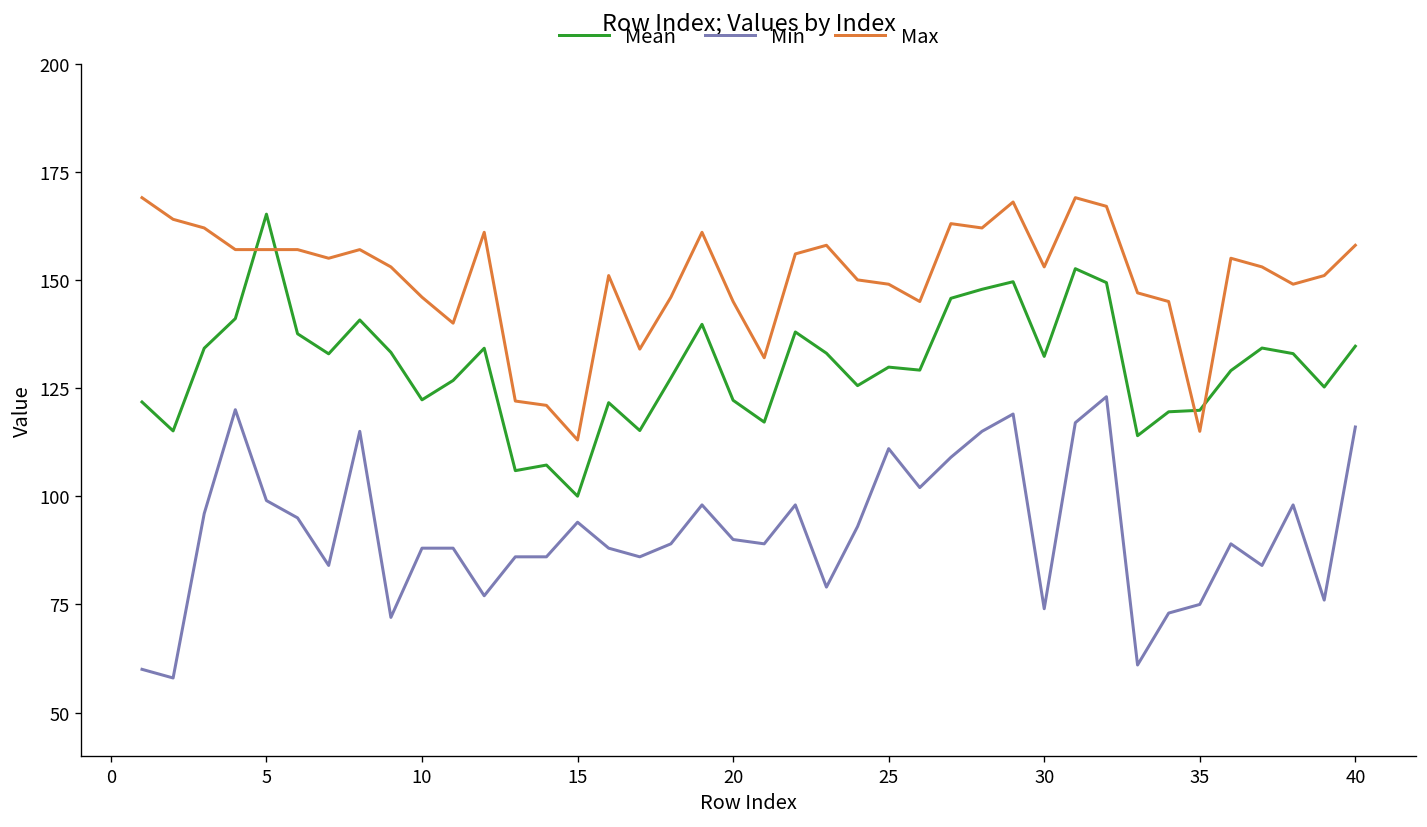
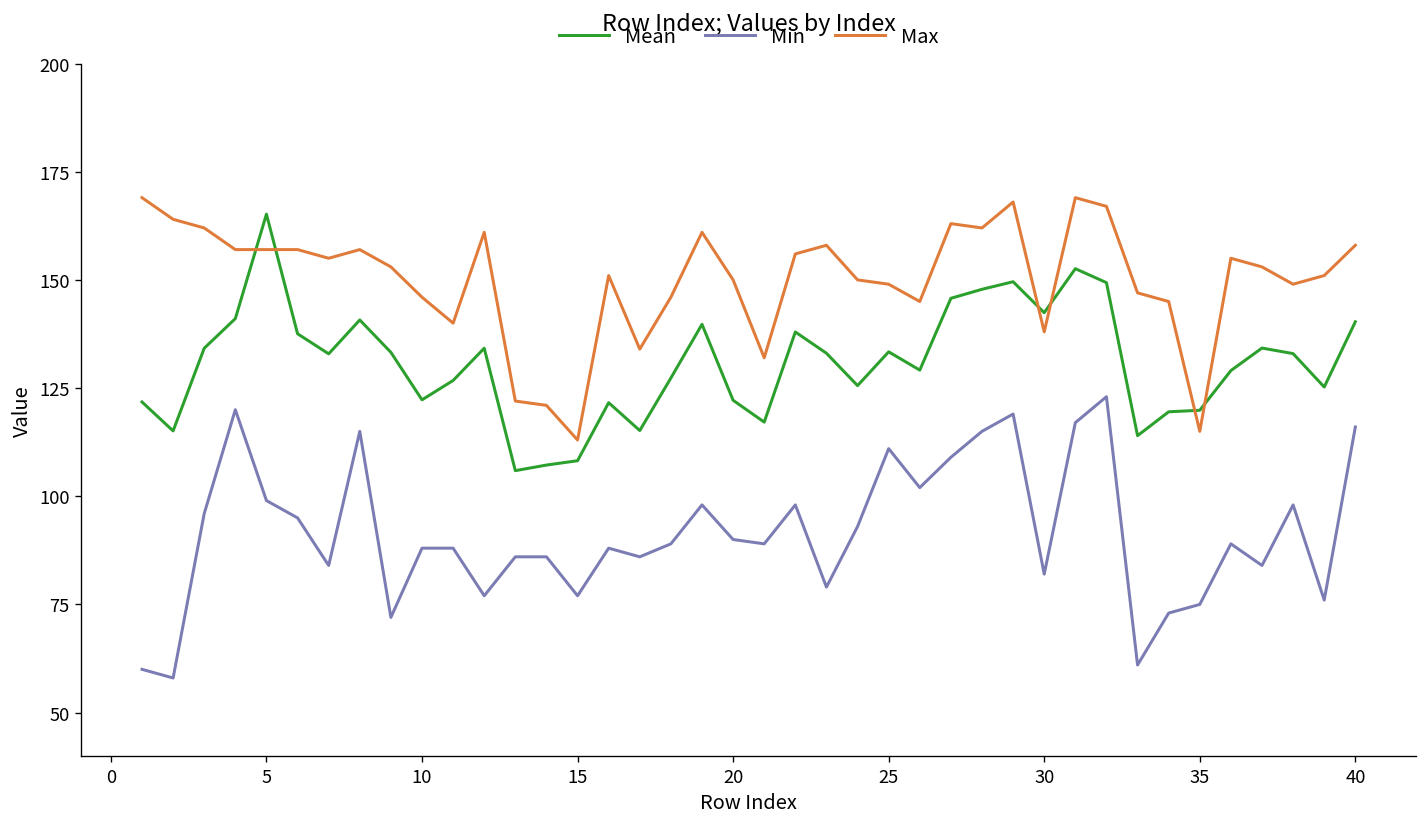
Mean, 15: 100 -> 108
Min, 15: 94 -> 77
Max, 20: 145 -> 150
Mean, 25: 130 -> 133
Mean, 30: 132 -> 142
Min, 30: 74 -> 82
Max, 30: 153 -> 138
Mean, 40: 135 -> 140
